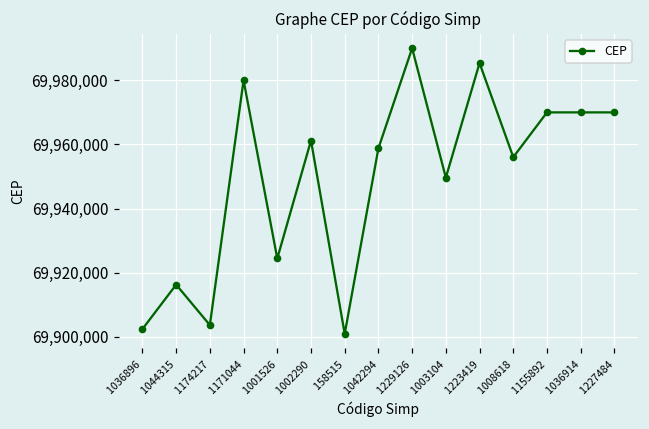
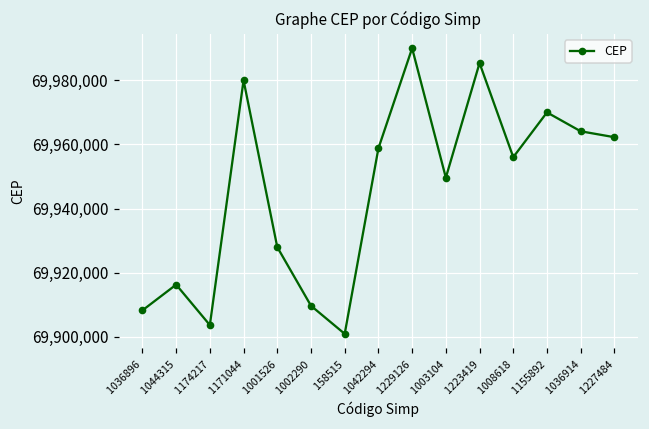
1036896: 69,902,000 -> 69,908,000
1001526: 69,924,000 -> 69,928,000
1002290: 69,961,000 -> 69,910,000
1036914: 69,970,000 -> 69,964,000
1227484: 69,970,000 -> 69,962,000
